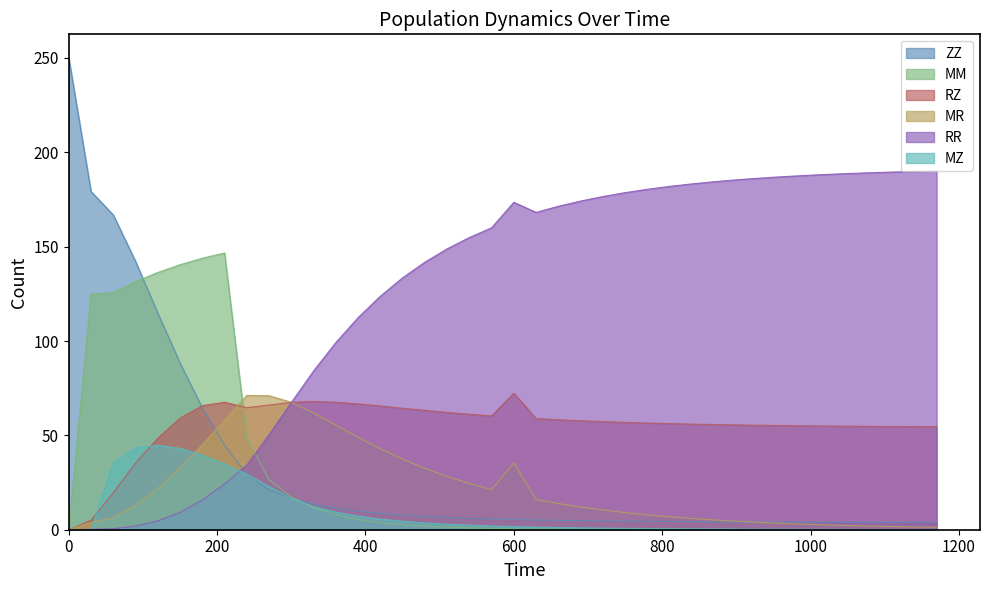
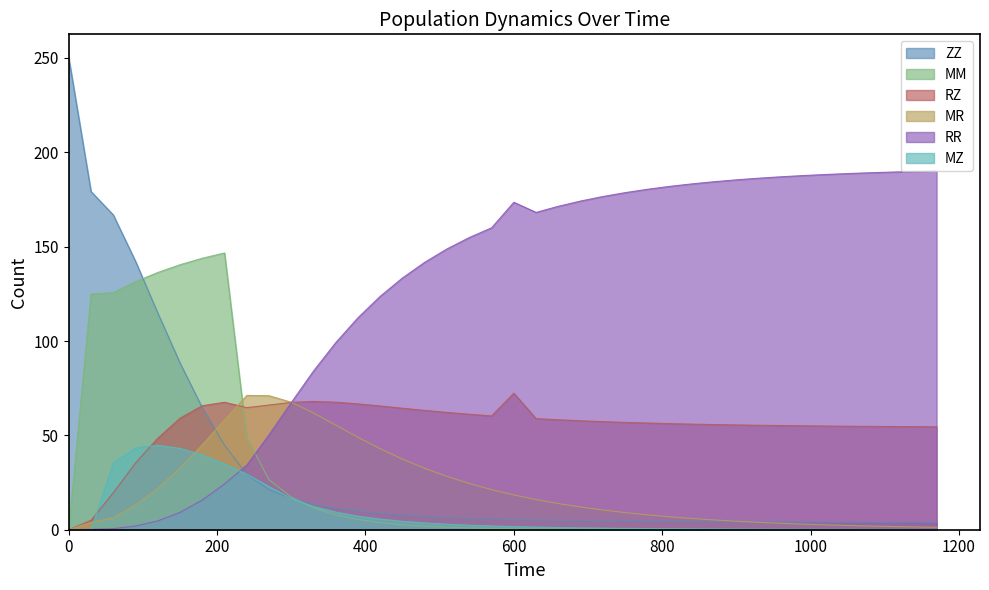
MR, 600: 35 -> 18
